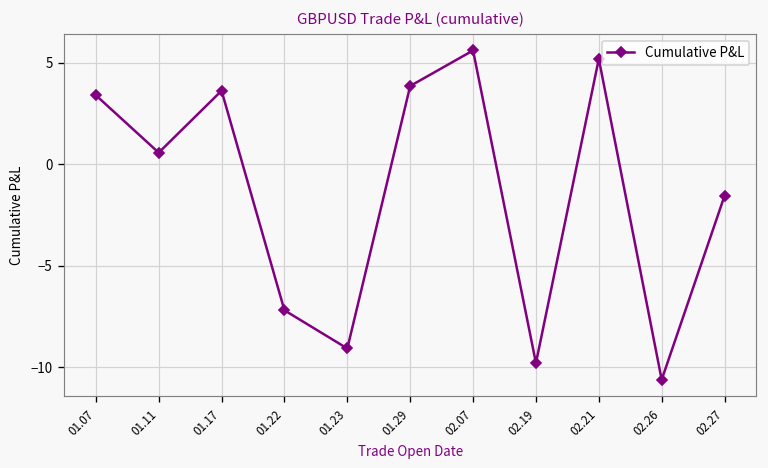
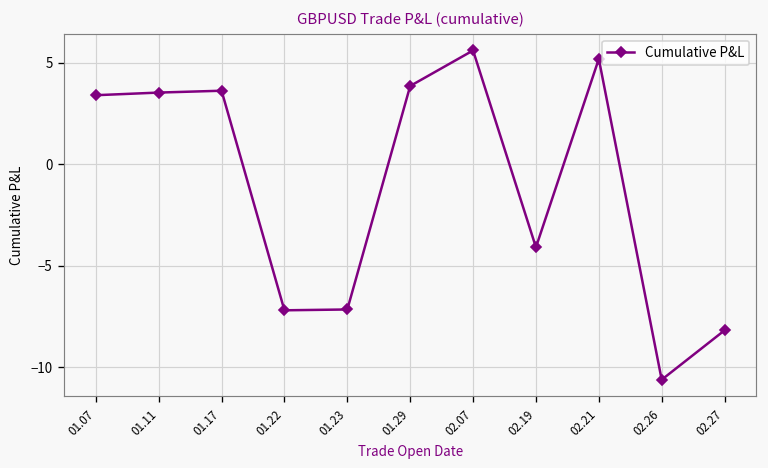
01.11: 0.6 -> 3.5
01.23: -9.1 -> -7.2
02.19: -9.8 -> -4.1
02.27: -1.6 -> -8.2
